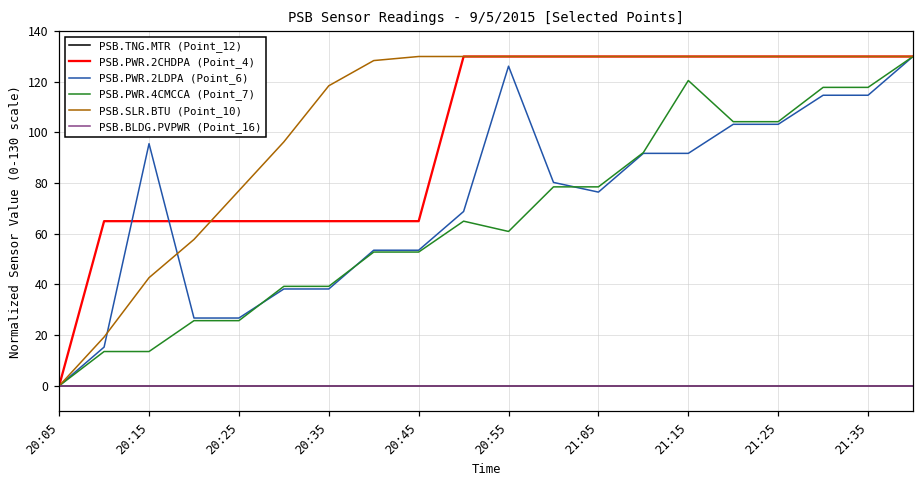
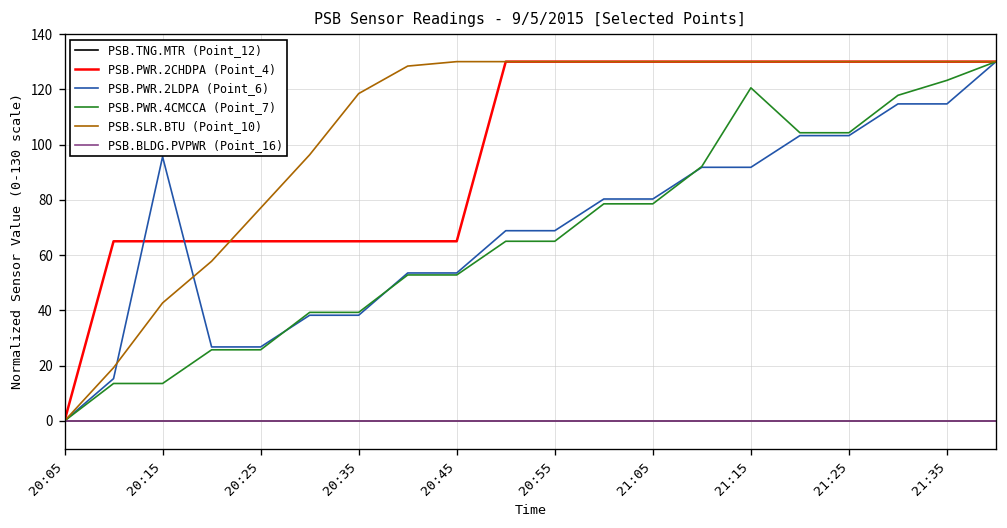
PSB.PWR.2LDPA (Point_6), 20:55: 126 -> 69
PSB.PWR.4CMCCA (Point_7), 20:55: 61 -> 65
PSB.PWR.2LDPA (Point_6), 21:05: 76 -> 80
PSB.PWR.4CMCCA (Point_7), 21:35: 118 -> 123
